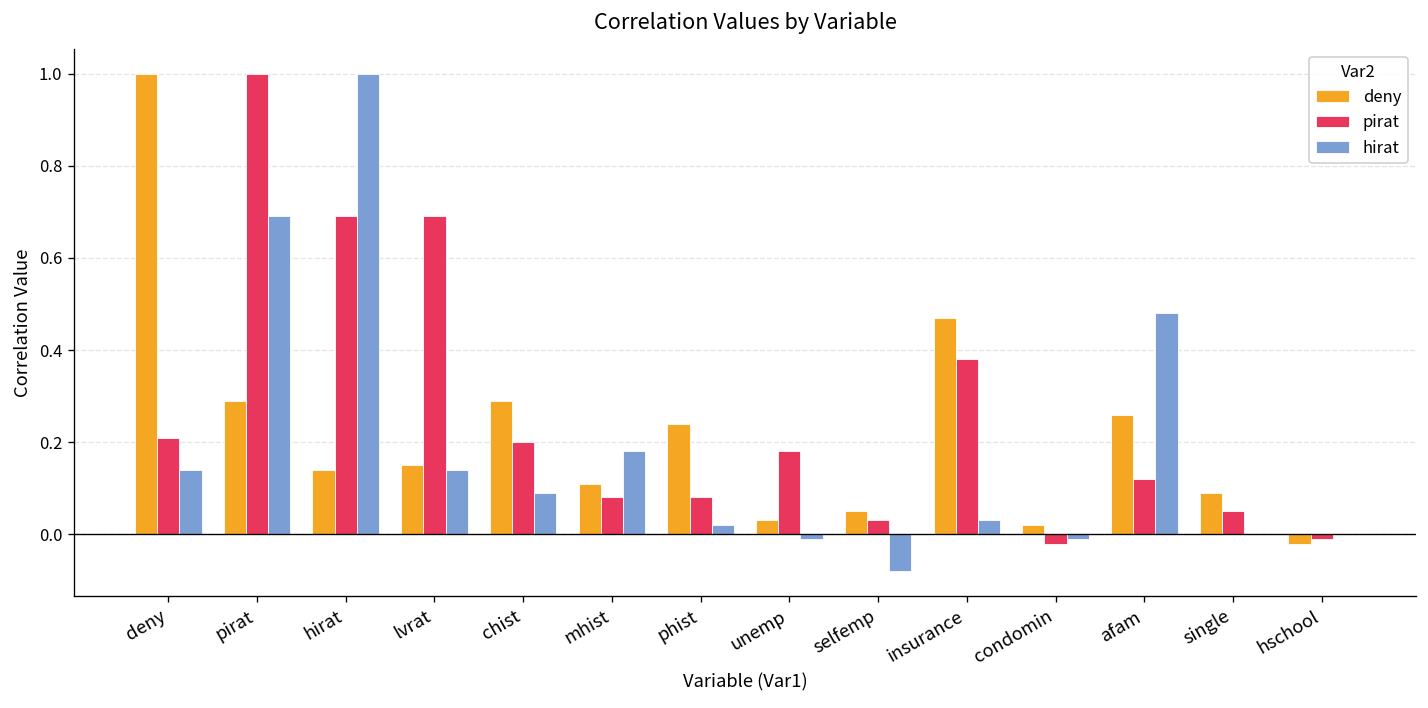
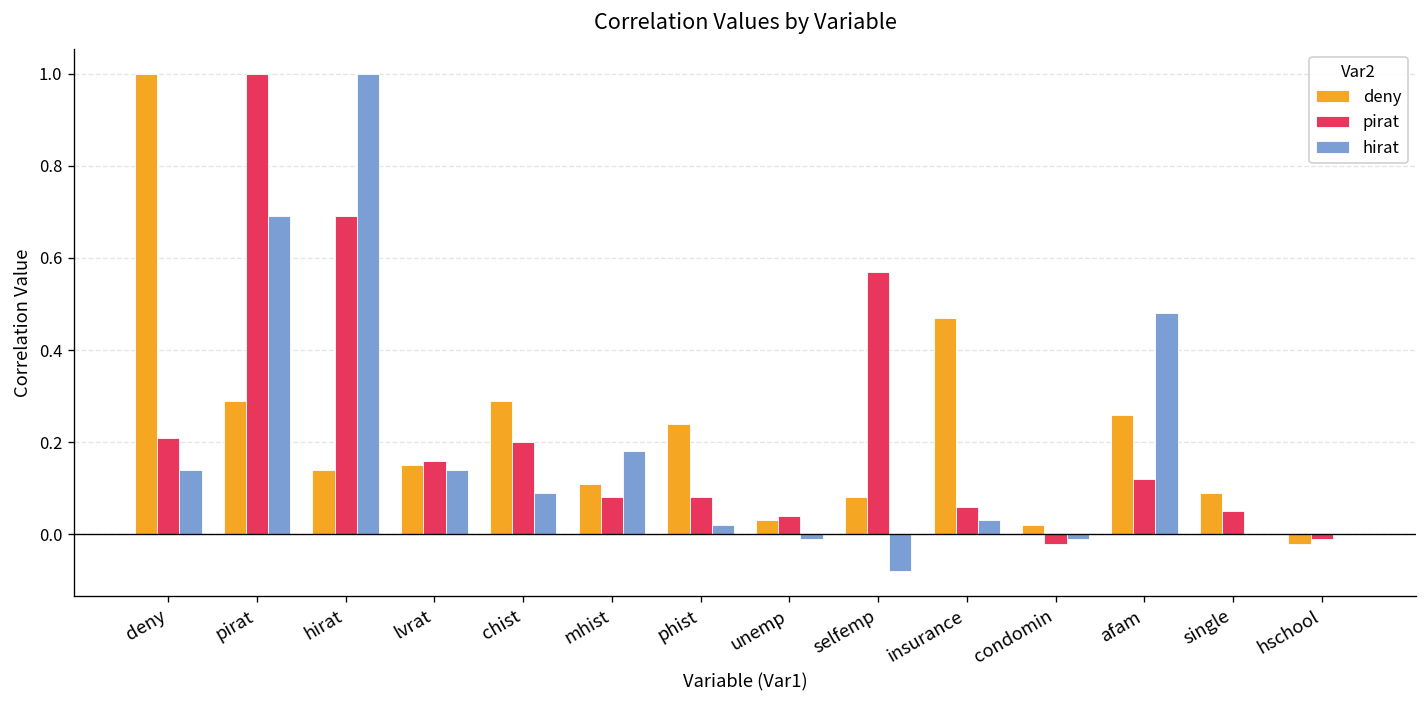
pirat, lvrat: 0.69 -> 0.16
pirat, unemp: 0.18 -> 0.04
deny, selfemp: 0.05 -> 0.08
pirat, selfemp: 0.03 -> 0.57
pirat, insurance: 0.38 -> 0.06
